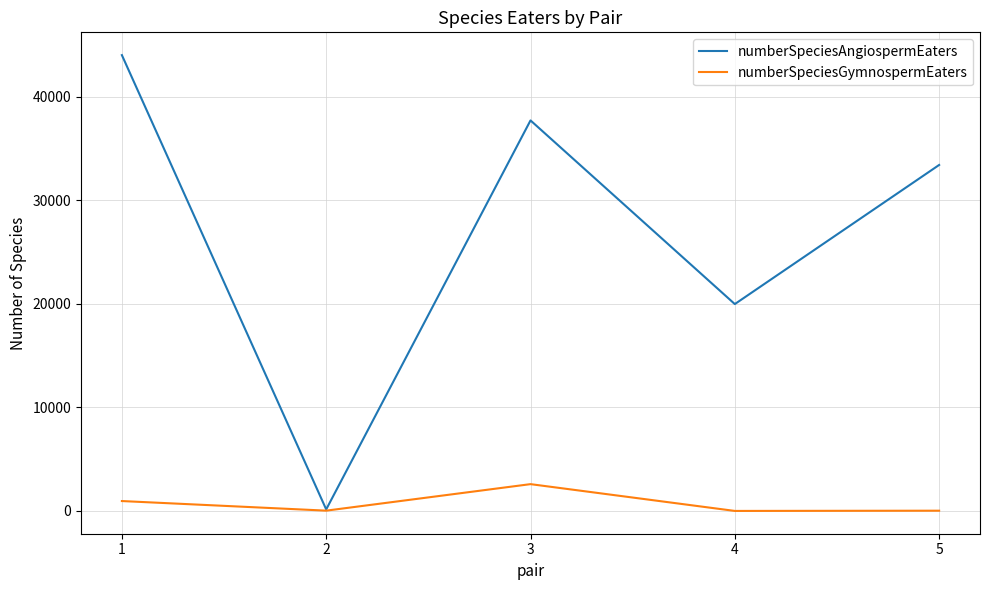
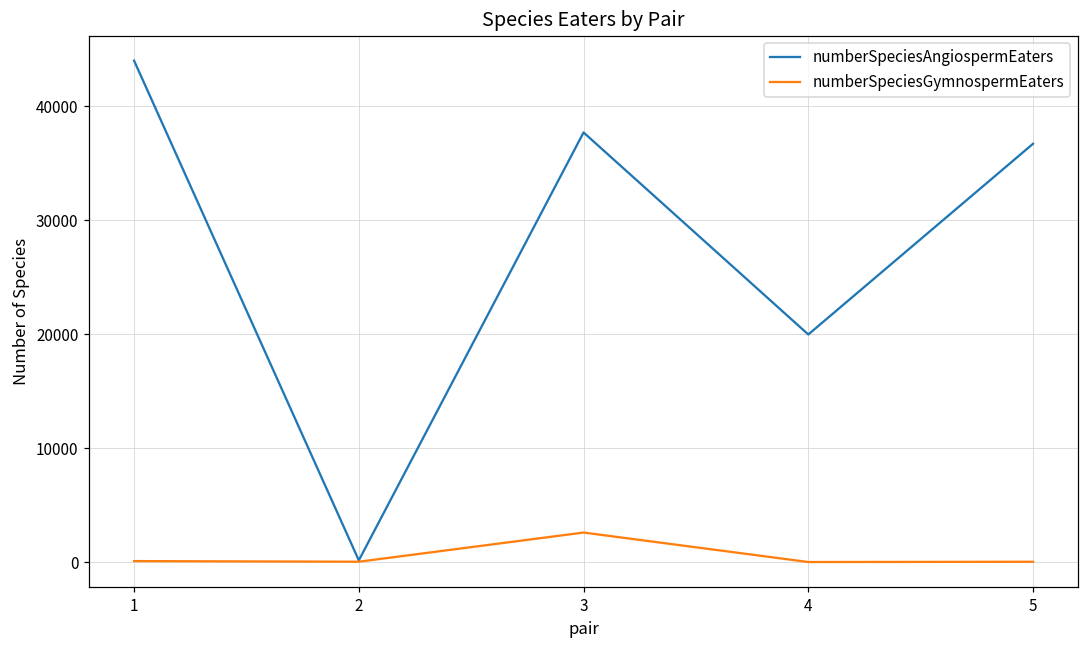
numberSpeciesGymnospermEaters, 1: 1000 -> 100
numberSpeciesAngiospermEaters, 5: 33400 -> 36700
